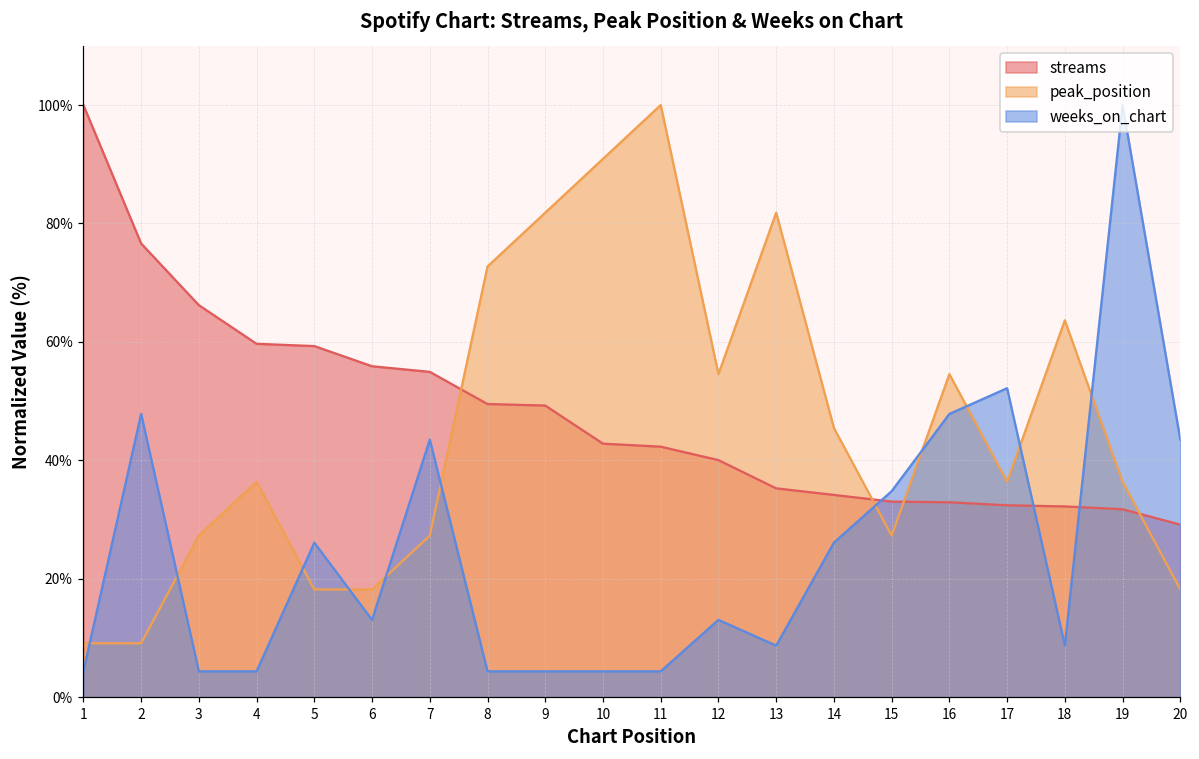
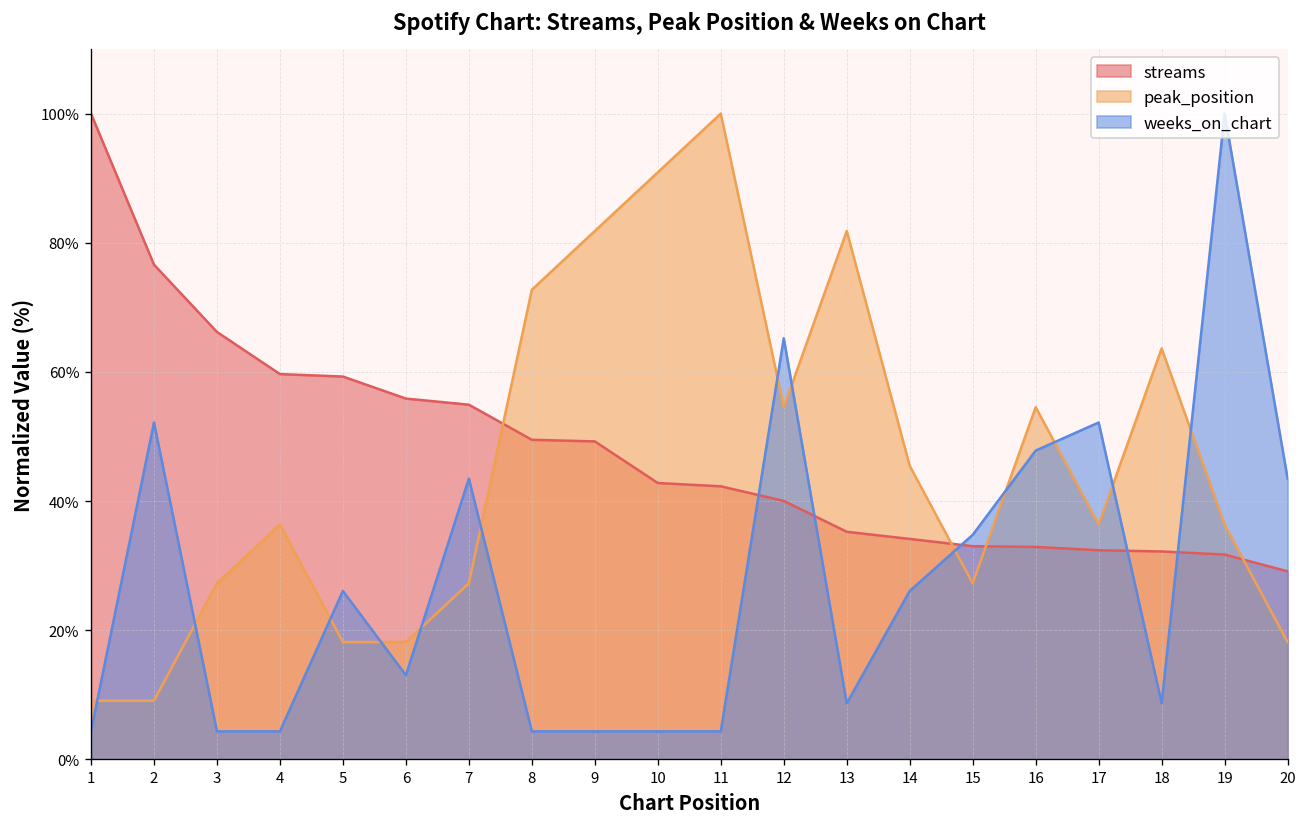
weeks_on_chart, 2: 48% -> 52%
weeks_on_chart, 12: 13% -> 65%
